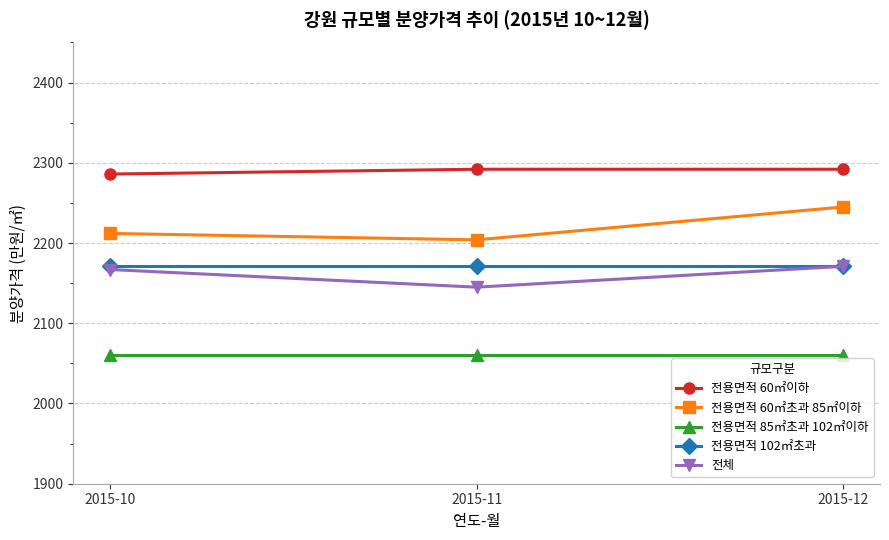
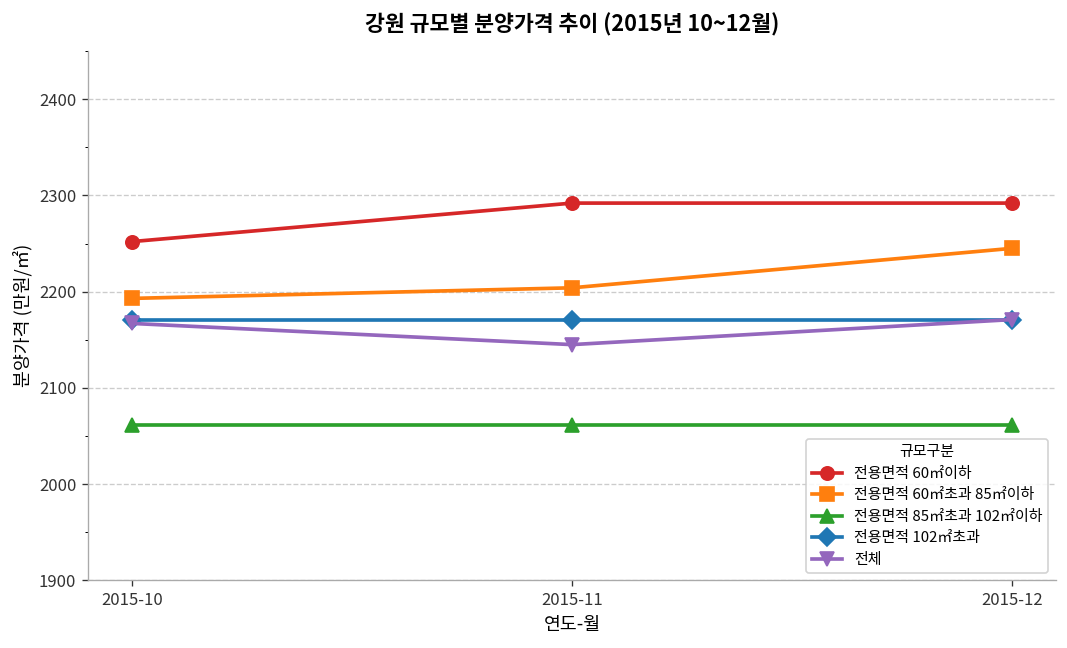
전용면적 60㎡이하, 2015-10: 2290 -> 2250
전용면적 60㎡초과 85㎡이하, 2015-10: 2210 -> 2190
